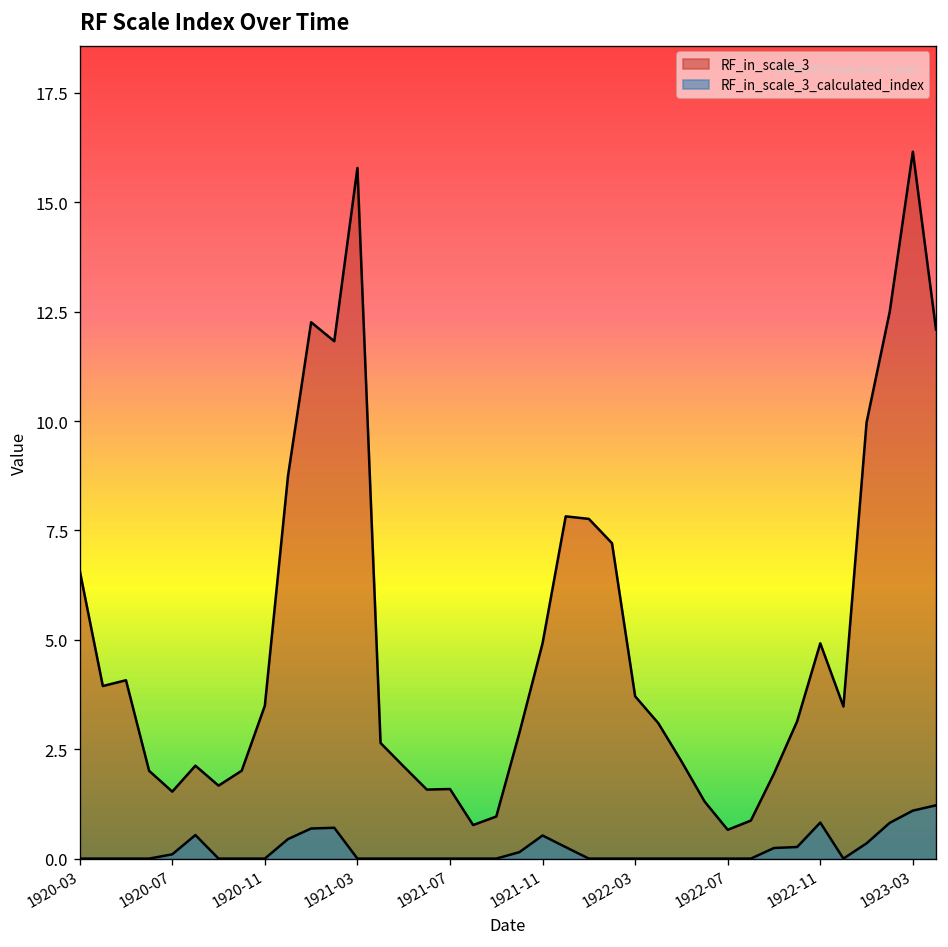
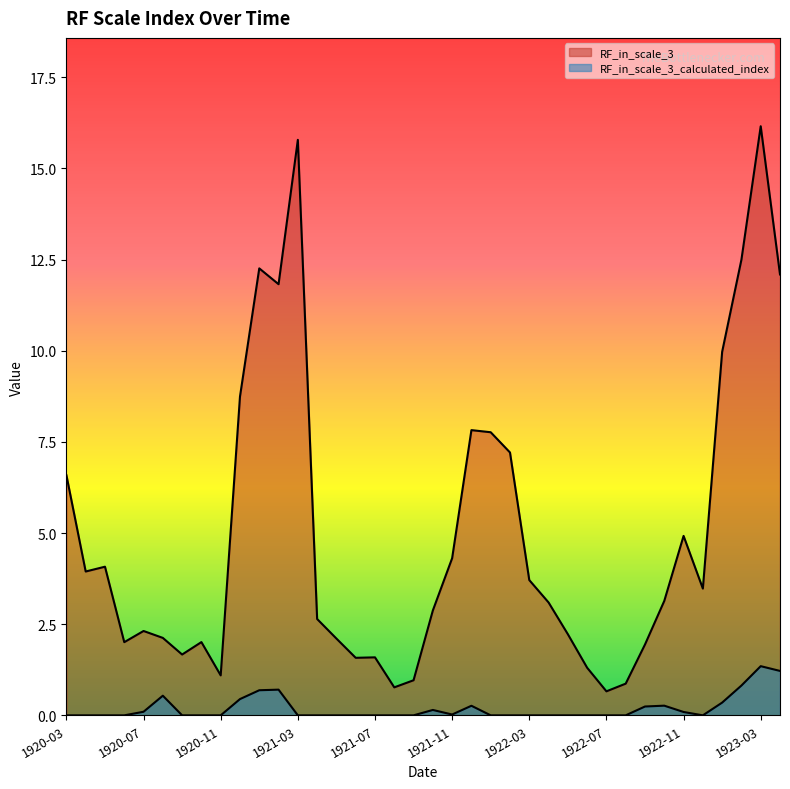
RF_in_scale_3, 1920-07: 1.5 -> 2.3
RF_in_scale_3, 1920-11: 3.5 -> 1.1
RF_in_scale_3, 1921-11: 4.9 -> 4.3
RF_in_scale_3_calculated_index, 1921-11: 0.5 -> 0.0
RF_in_scale_3_calculated_index, 1922-11: 0.8 -> 0.1
RF_in_scale_3_calculated_index, 1923-03: 1.1 -> 1.3
